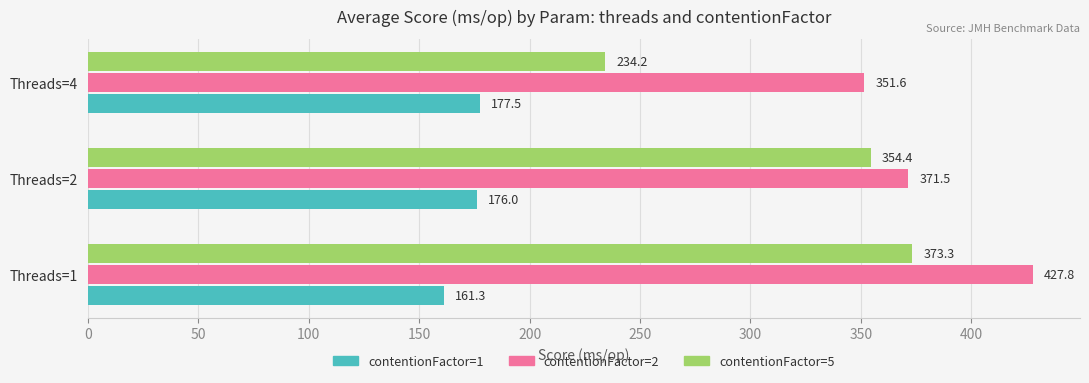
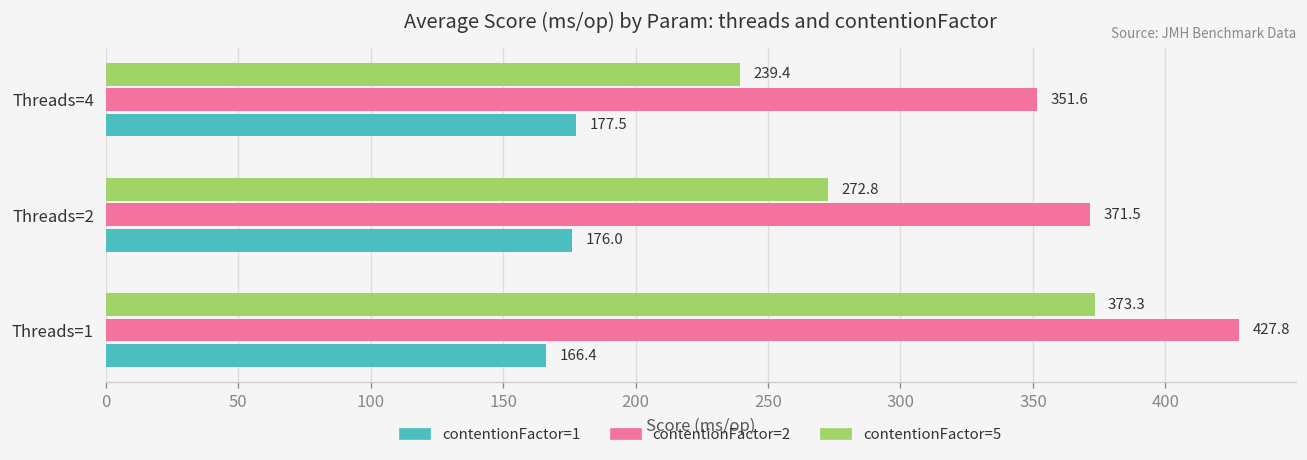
contentionFactor=5, Threads=4: 234.2 -> 239.4
contentionFactor=5, Threads=2: 354.4 -> 272.8
contentionFactor=1, Threads=1: 161.3 -> 166.4
